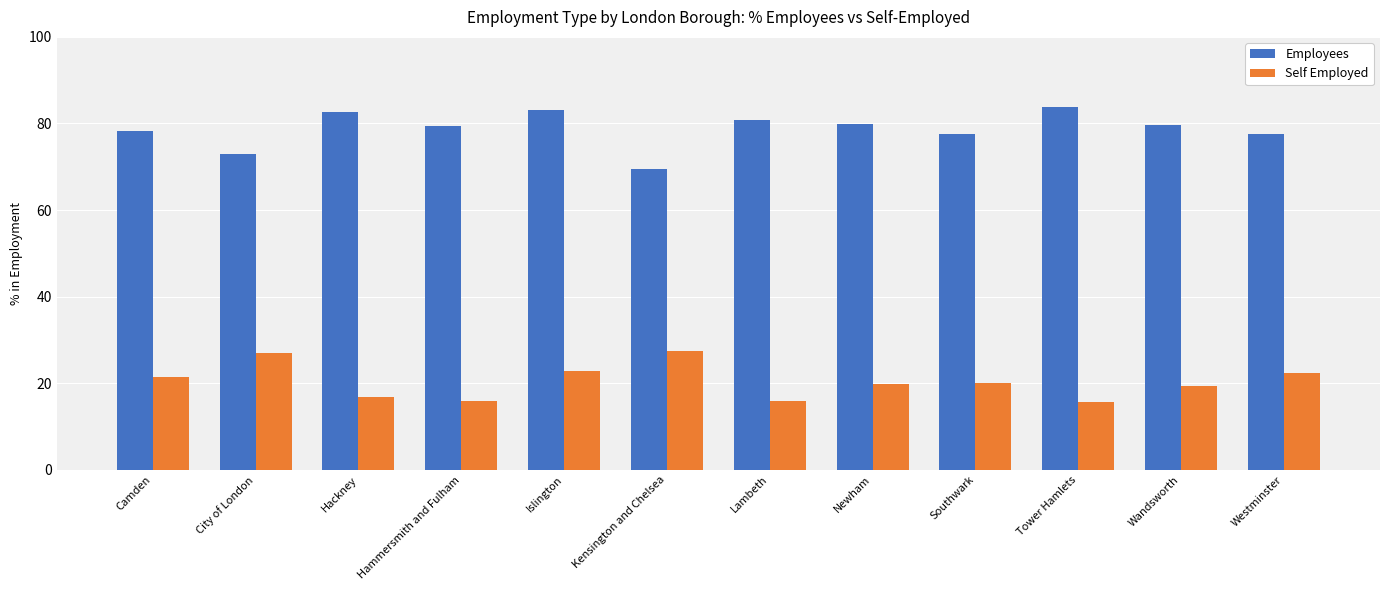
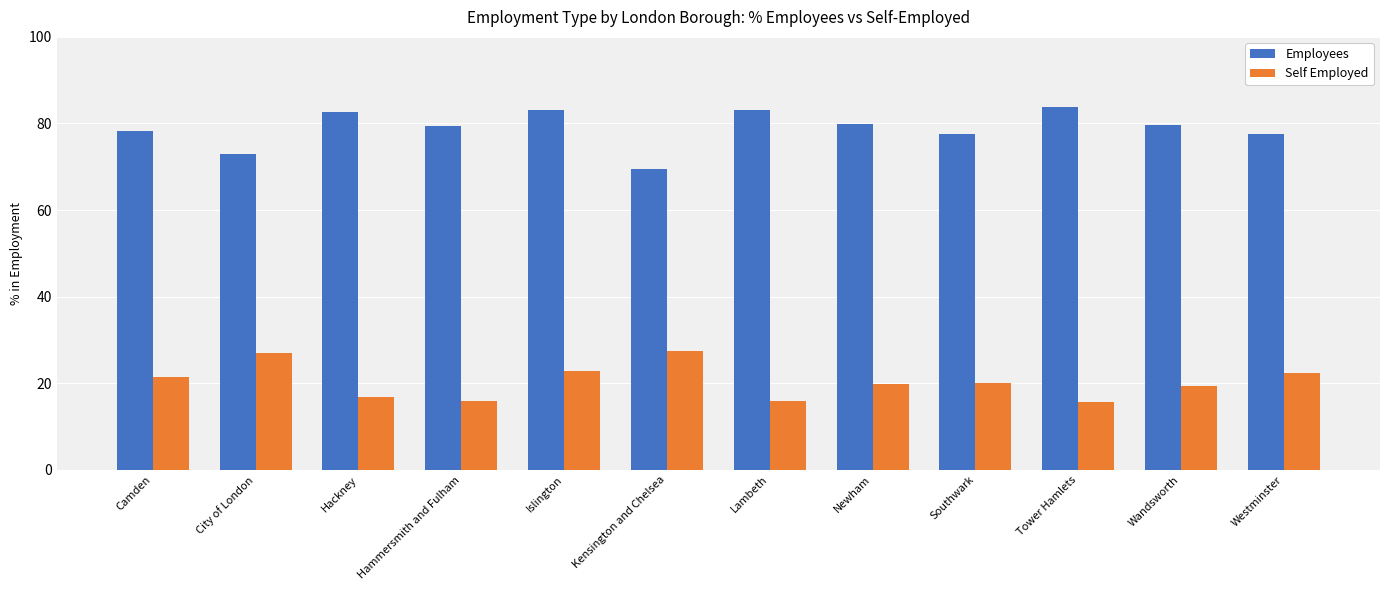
Employees, Lambeth: 81 -> 83
